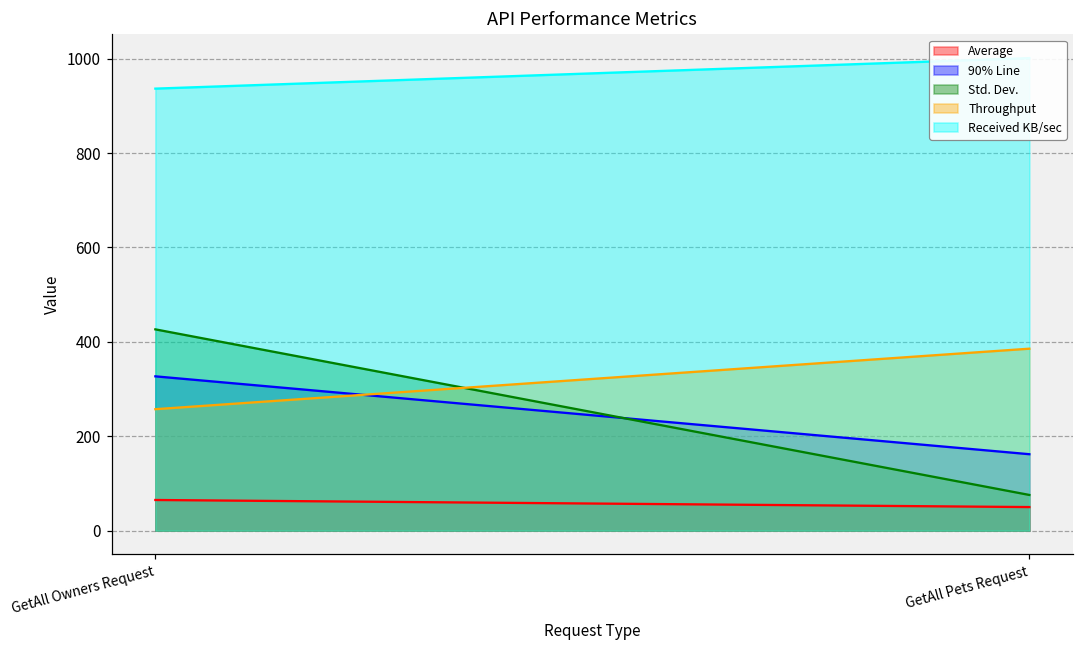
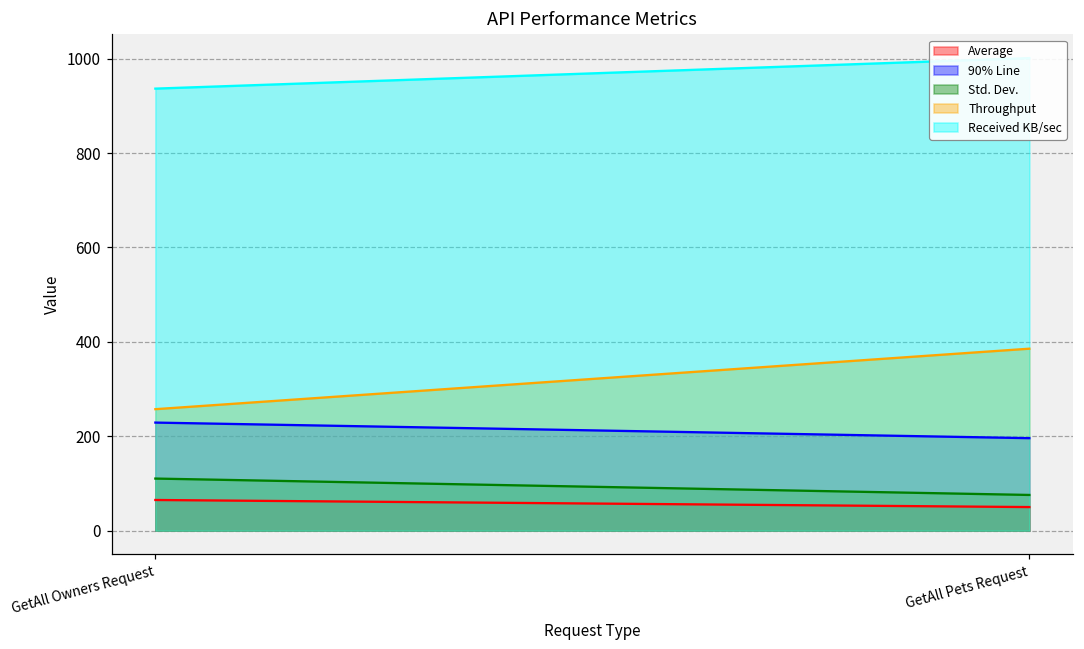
90% Line, GetAll Owners Request: 330 -> 230
Std. Dev., GetAll Owners Request: 430 -> 110
90% Line, GetAll Pets Request: 160 -> 200
